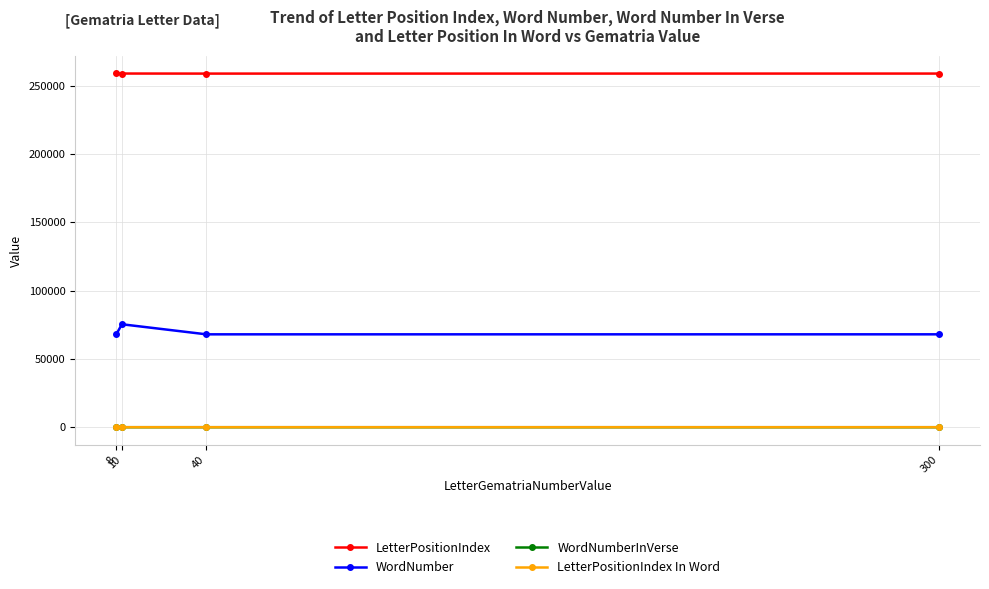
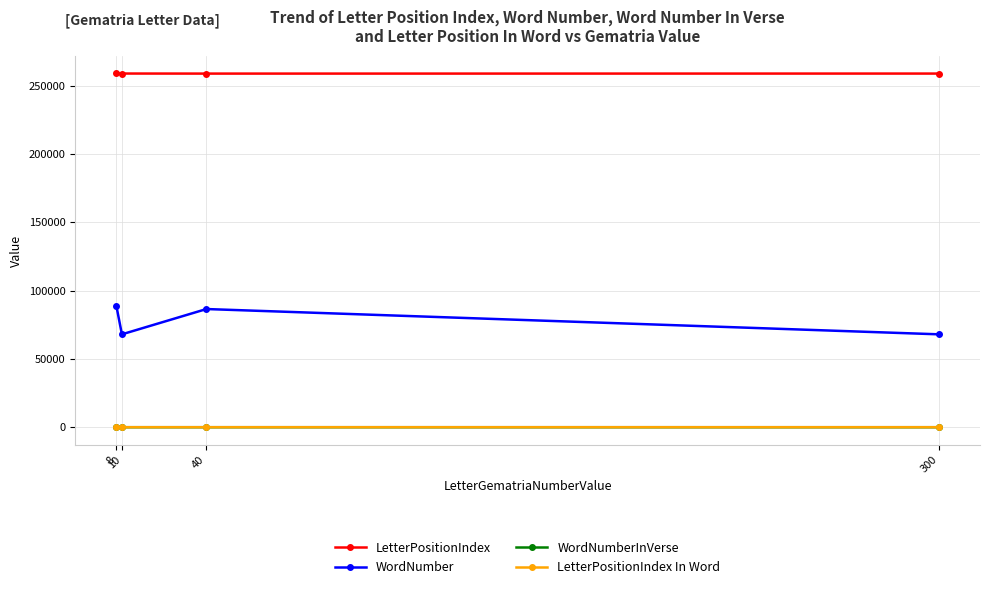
WordNumber, 8: 68000 -> 89000
WordNumber, 10: 75000 -> 68000
WordNumber, 40: 68000 -> 87000
